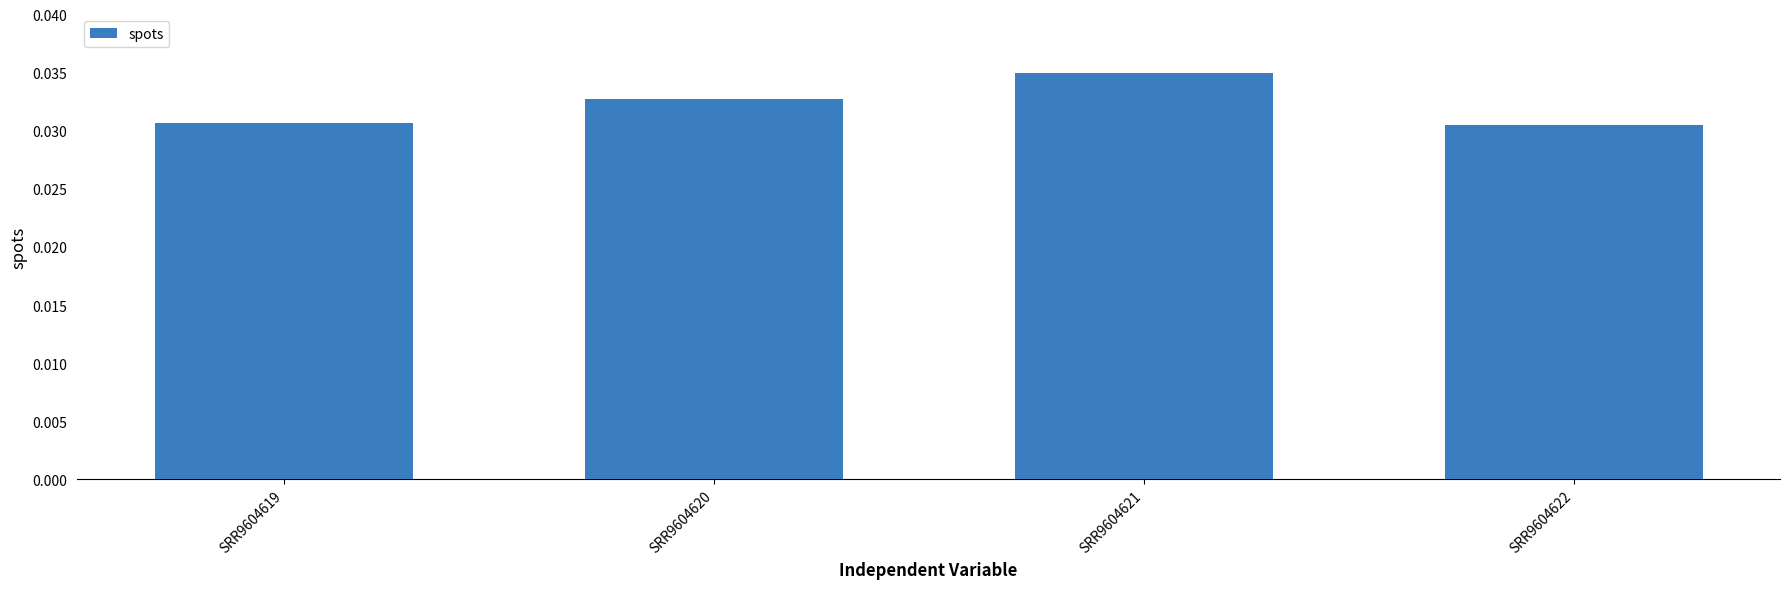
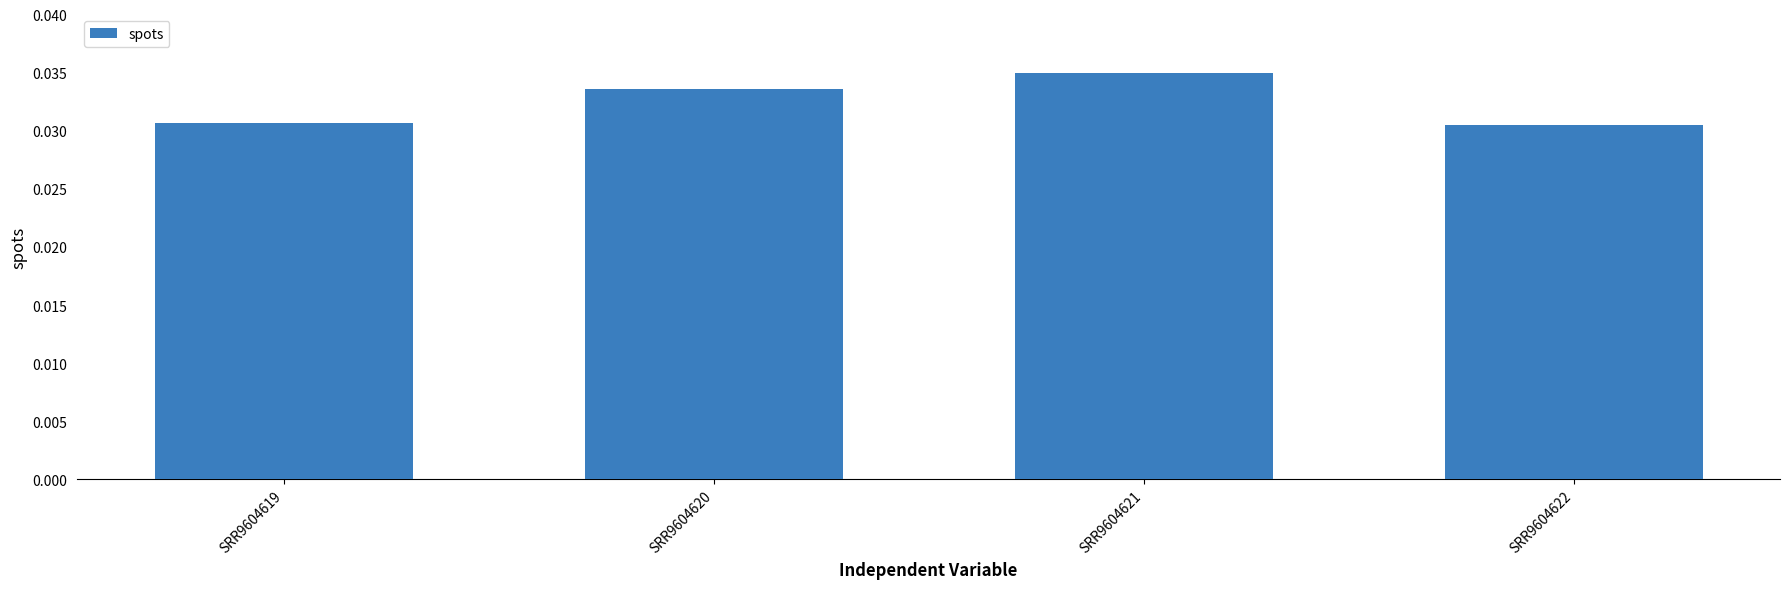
SRR9604620: 0.0327 -> 0.0335
